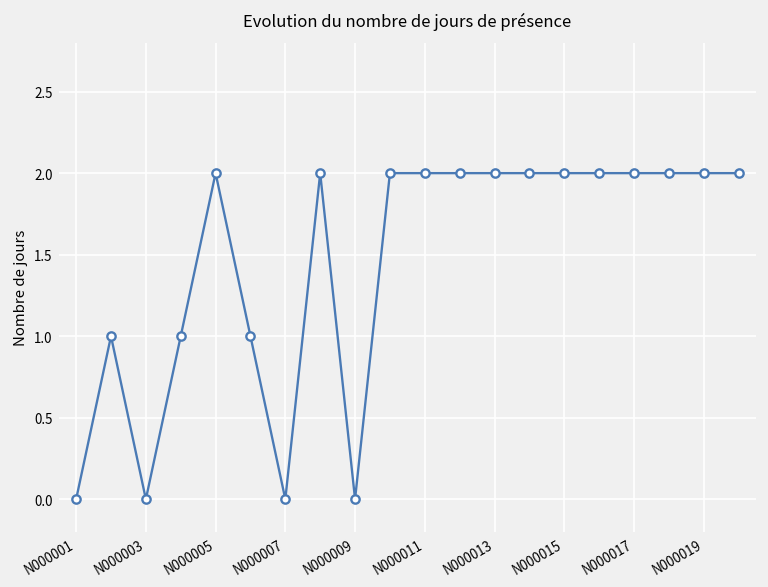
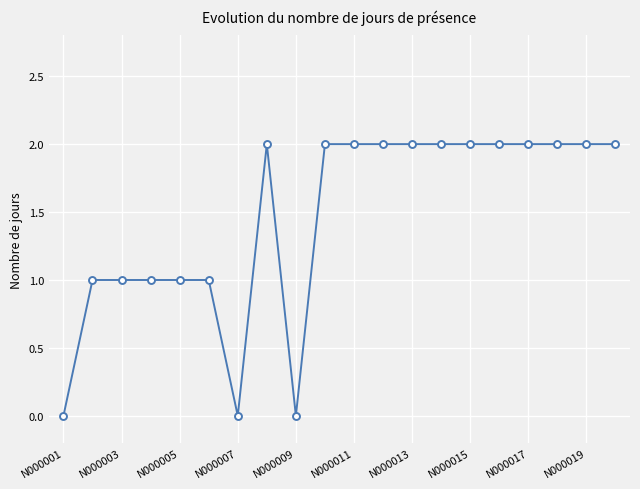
N000003: 0 -> 1
N000005: 2 -> 1
